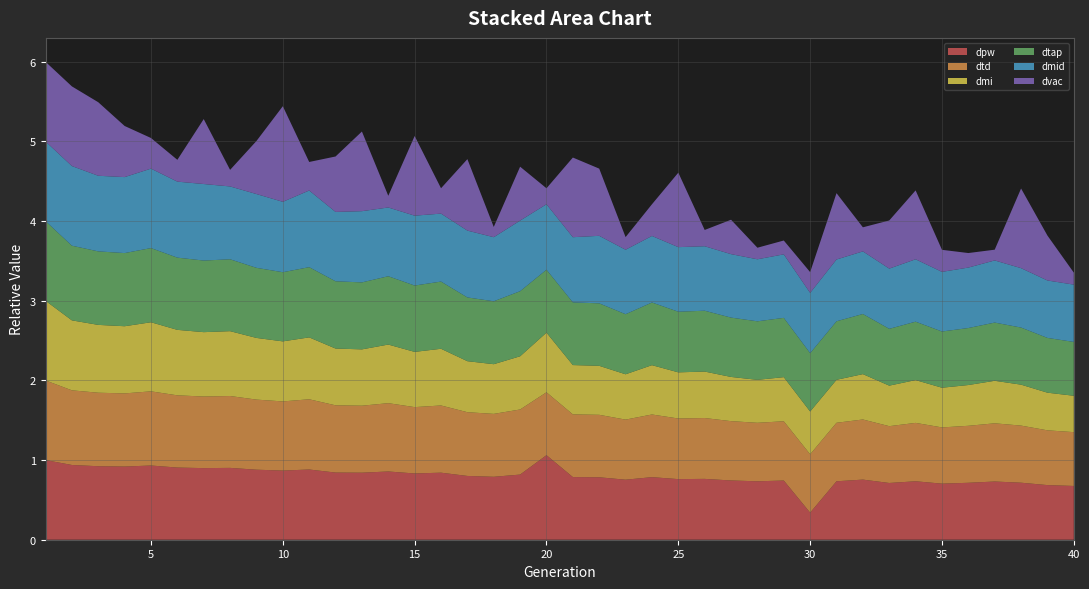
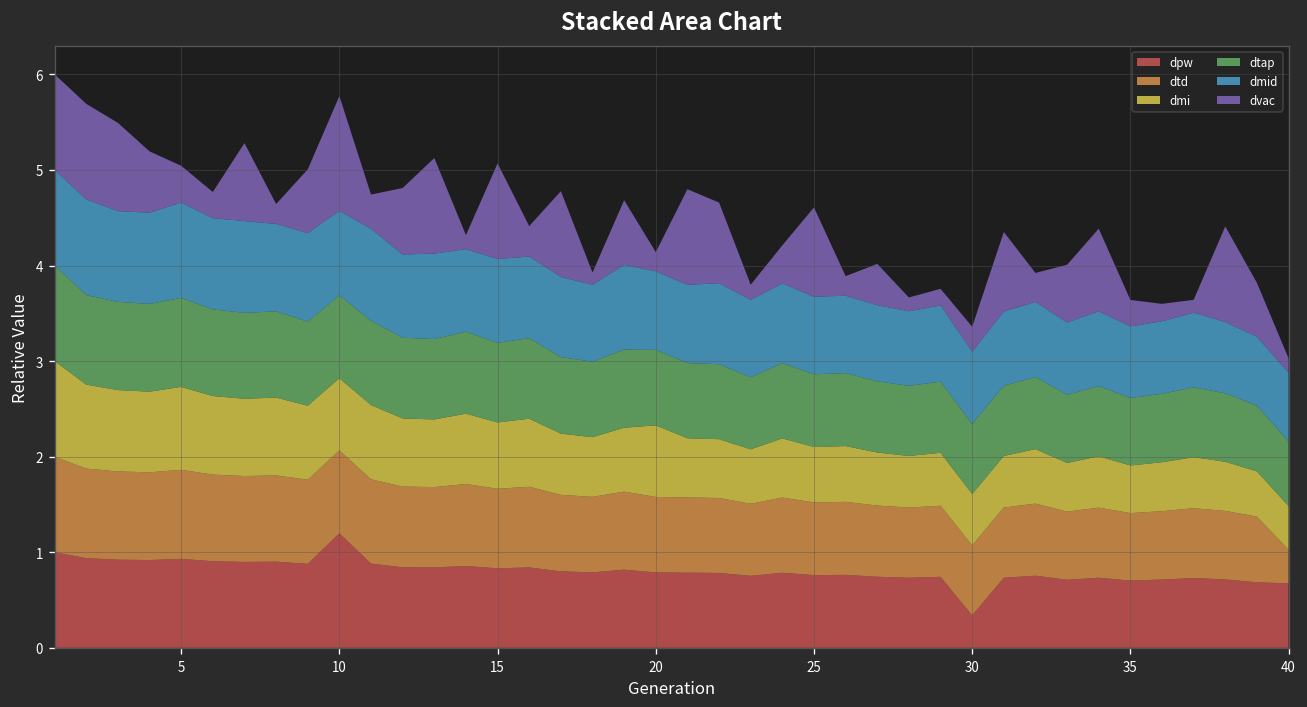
dpw, 10: 0.9 -> 1.2
dpw, 20: 1.1 -> 0.8
dtd, 40: 0.7 -> 0.4
